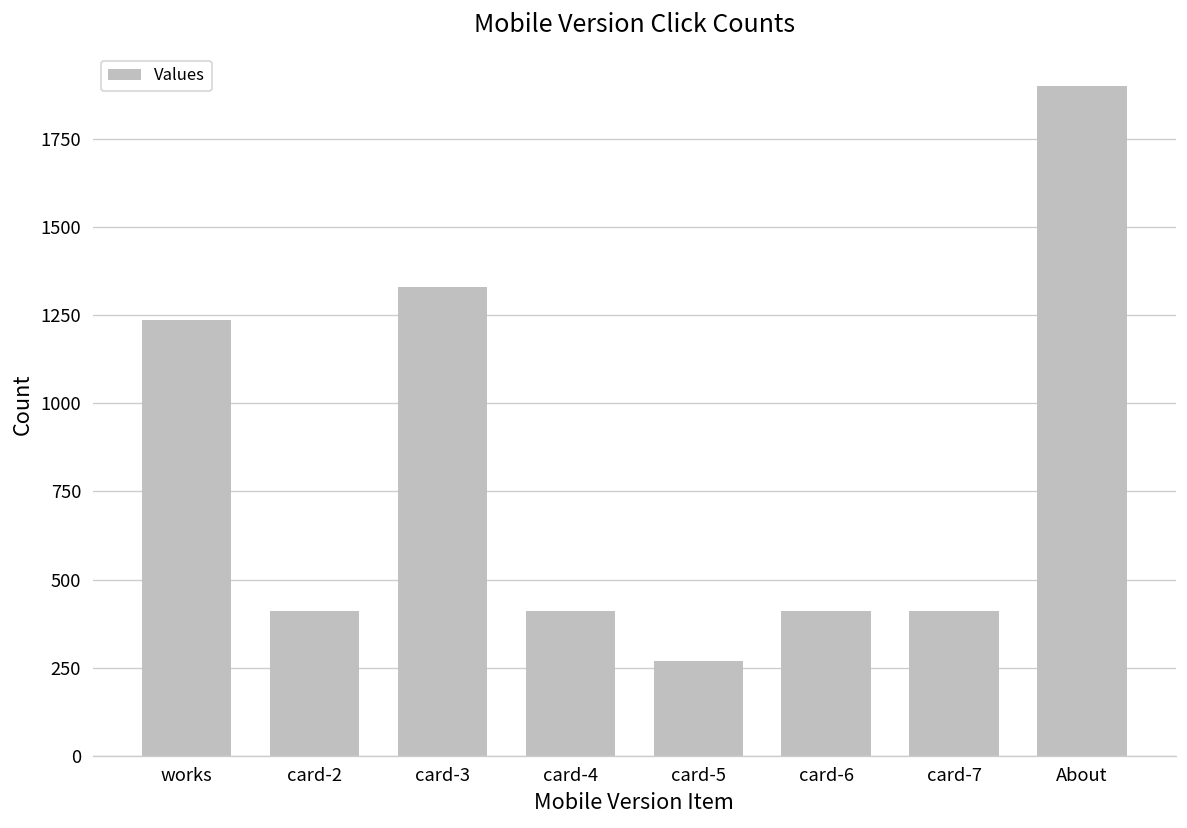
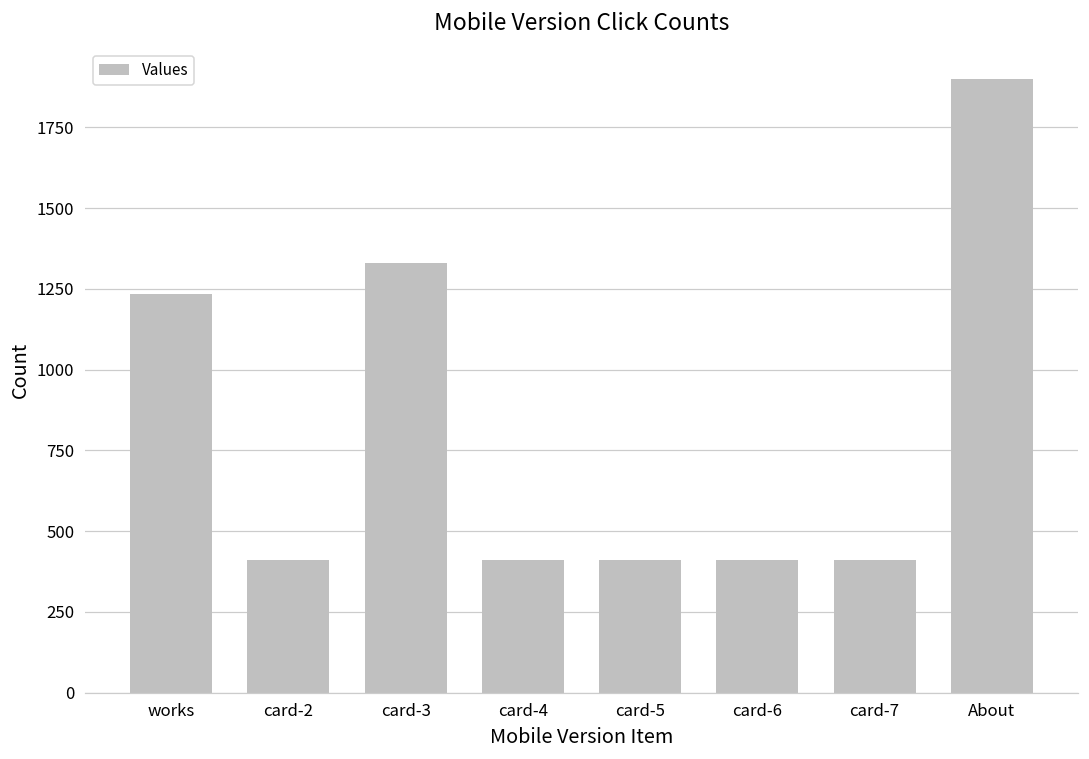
card-5: 270 -> 410
